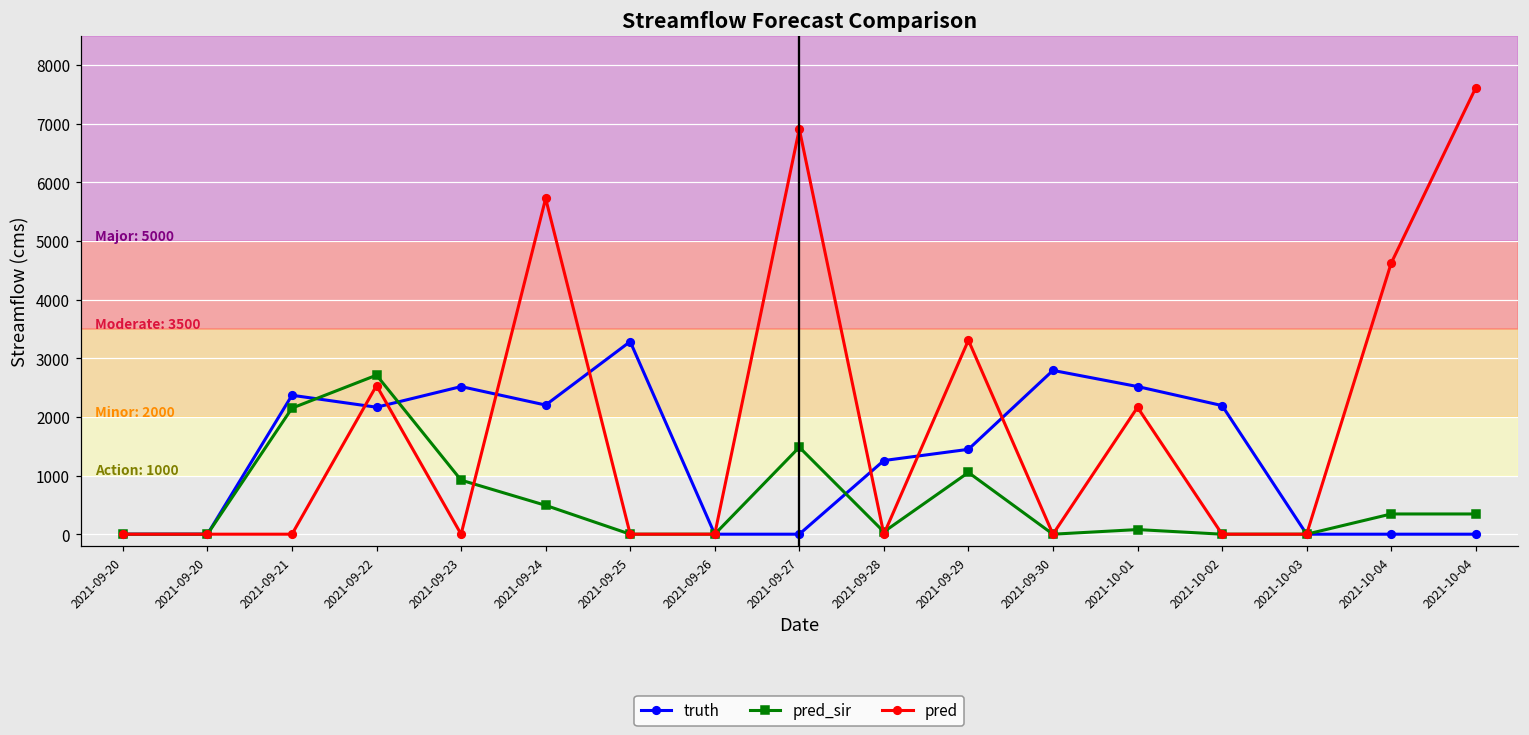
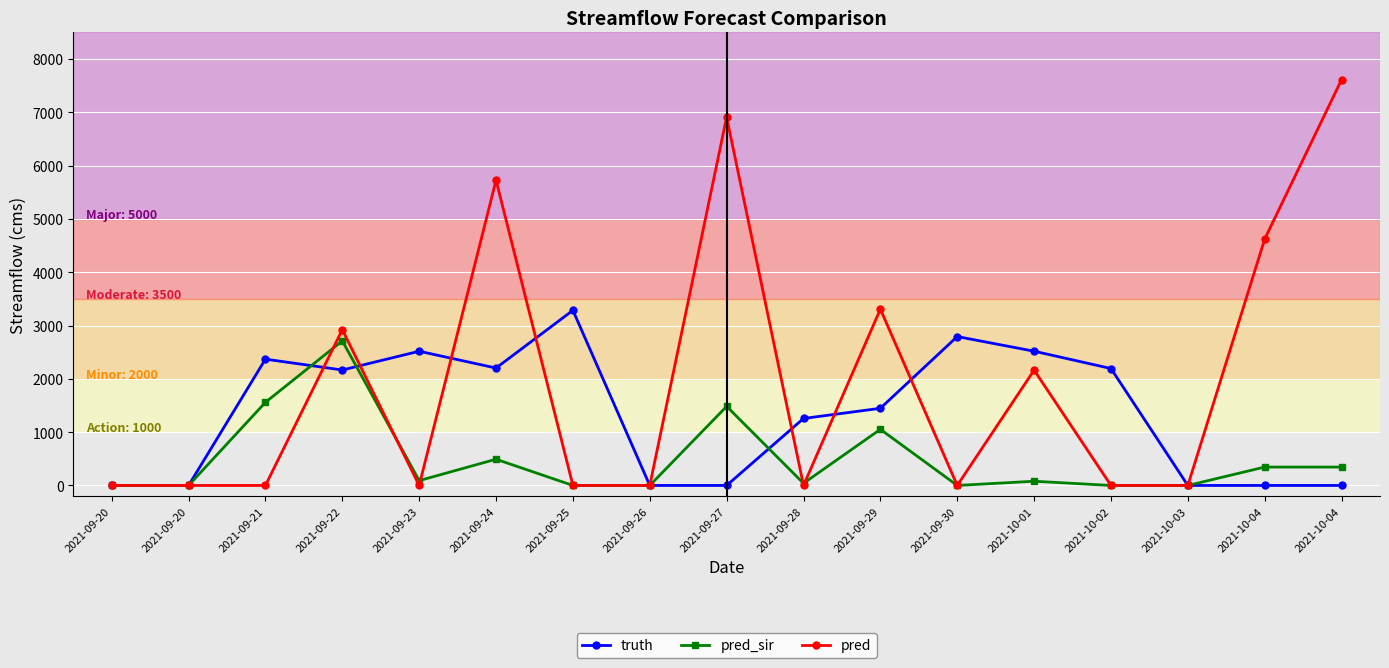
pred_sir, 2021-09-21: 2200 -> 1600
pred, 2021-09-22: 2500 -> 2900
pred_sir, 2021-09-23: 900 -> 100
